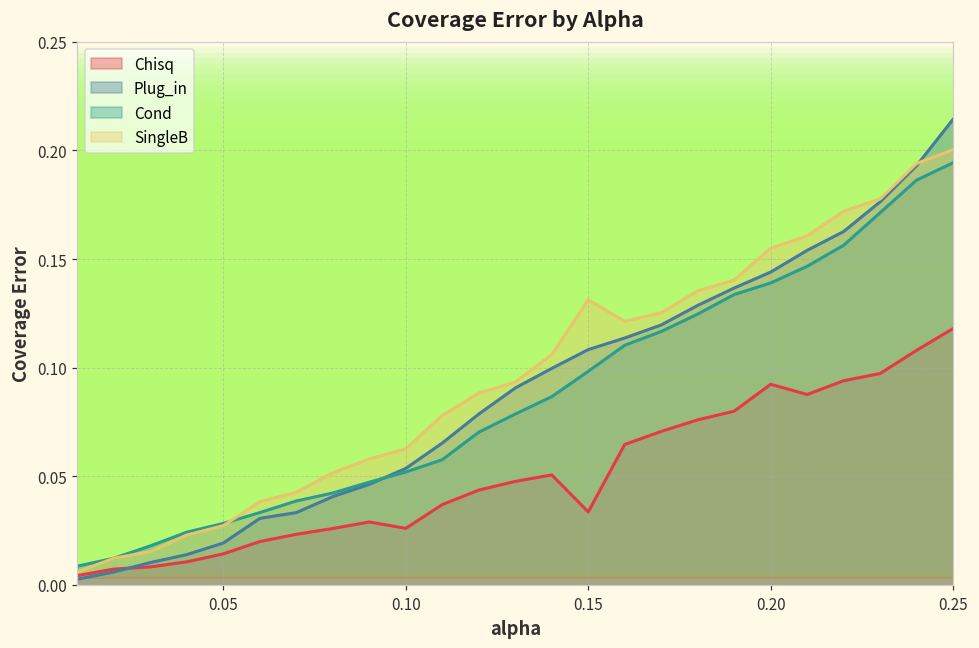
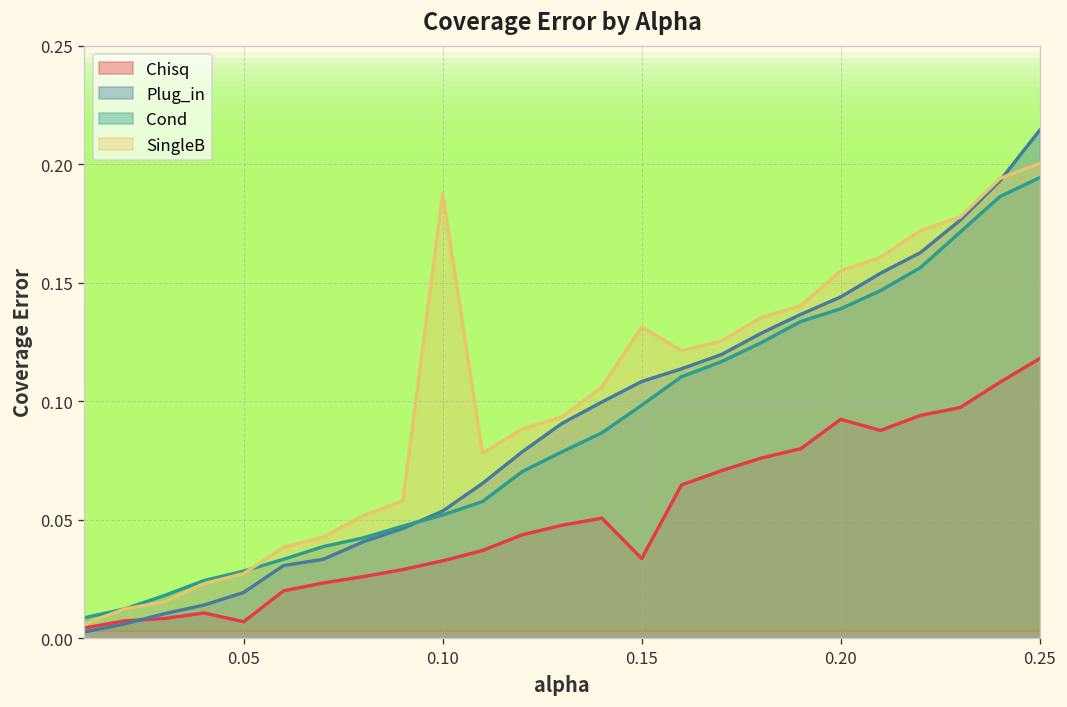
Chisq, 0.05: 0.014 -> 0.007
Chisq, 0.10: 0.026 -> 0.033
SingleB, 0.10: 0.063 -> 0.187
